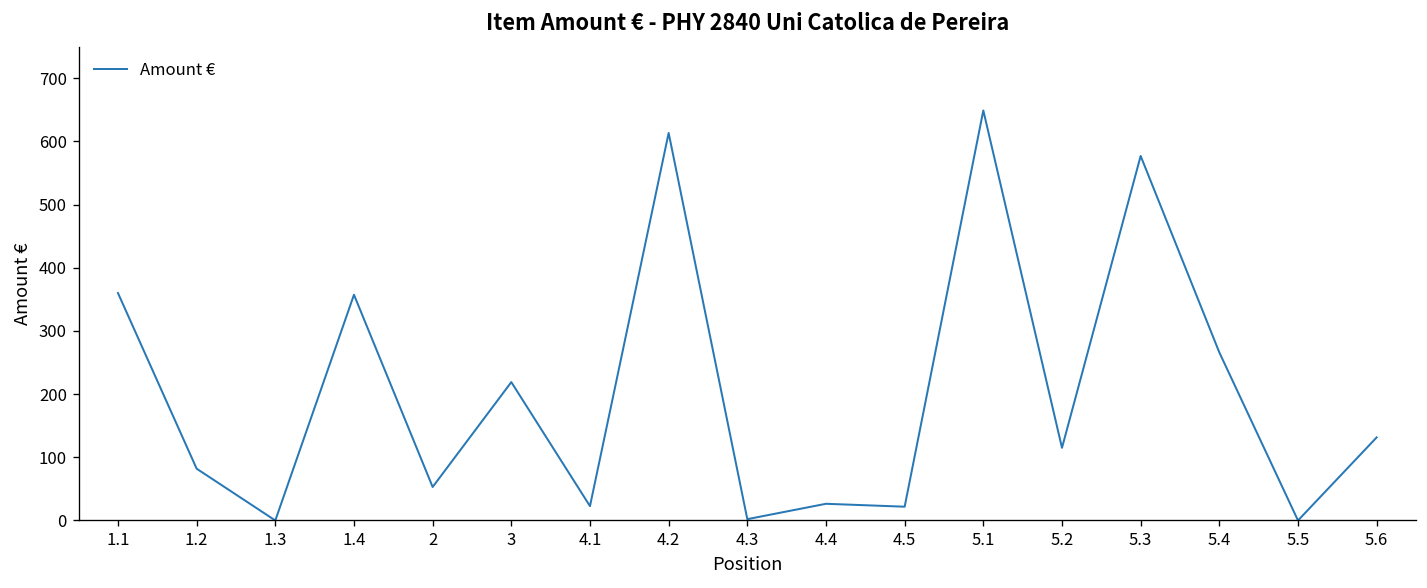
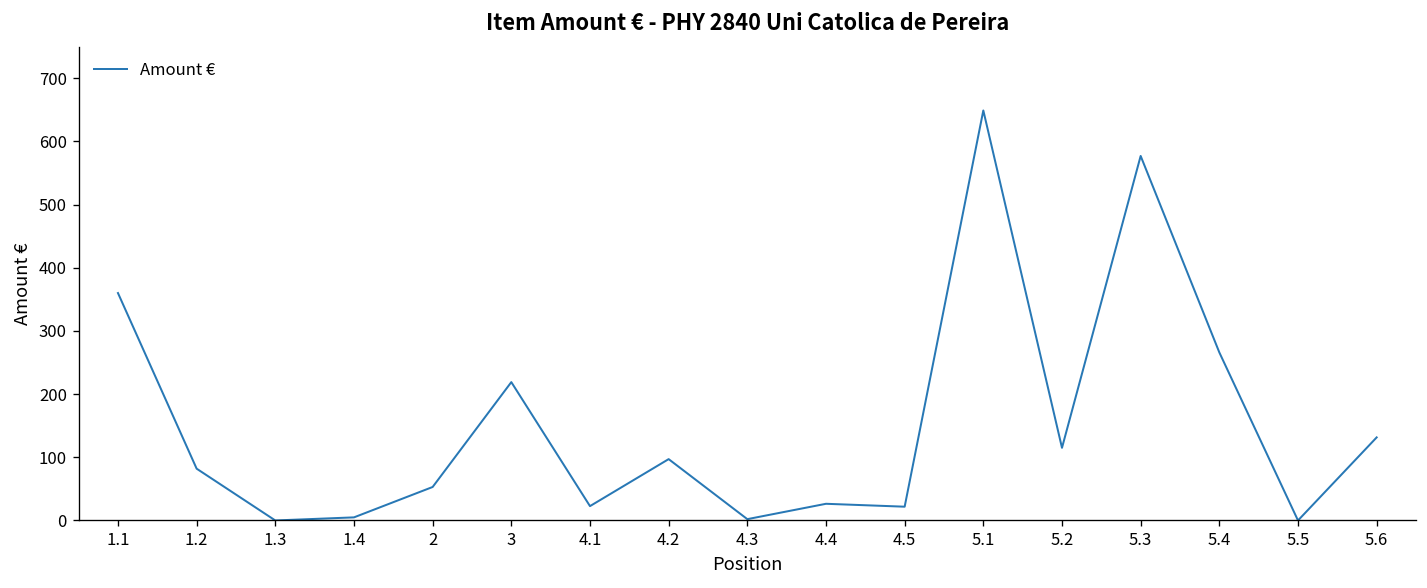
1.4: 360 -> 0
4.2: 610 -> 100
